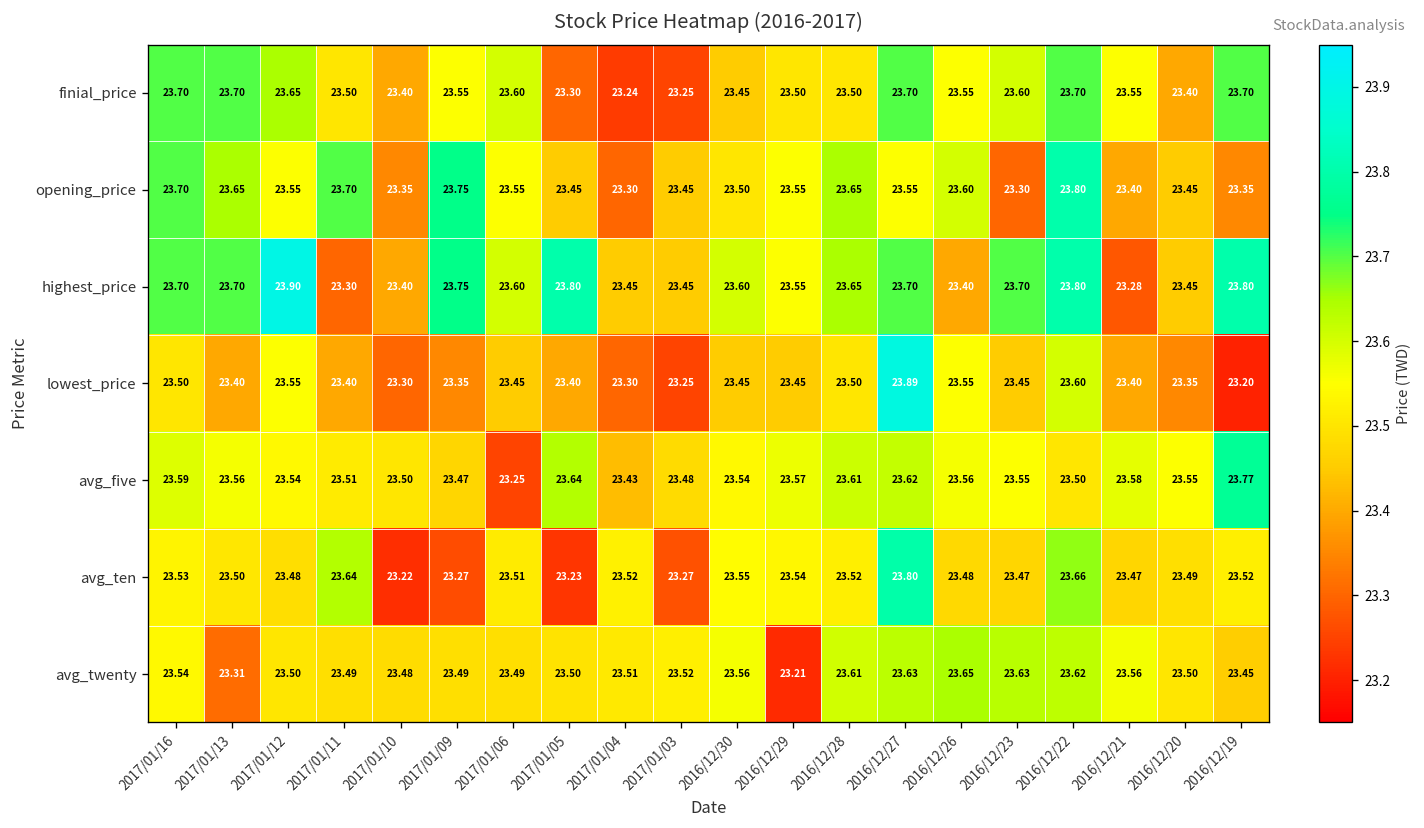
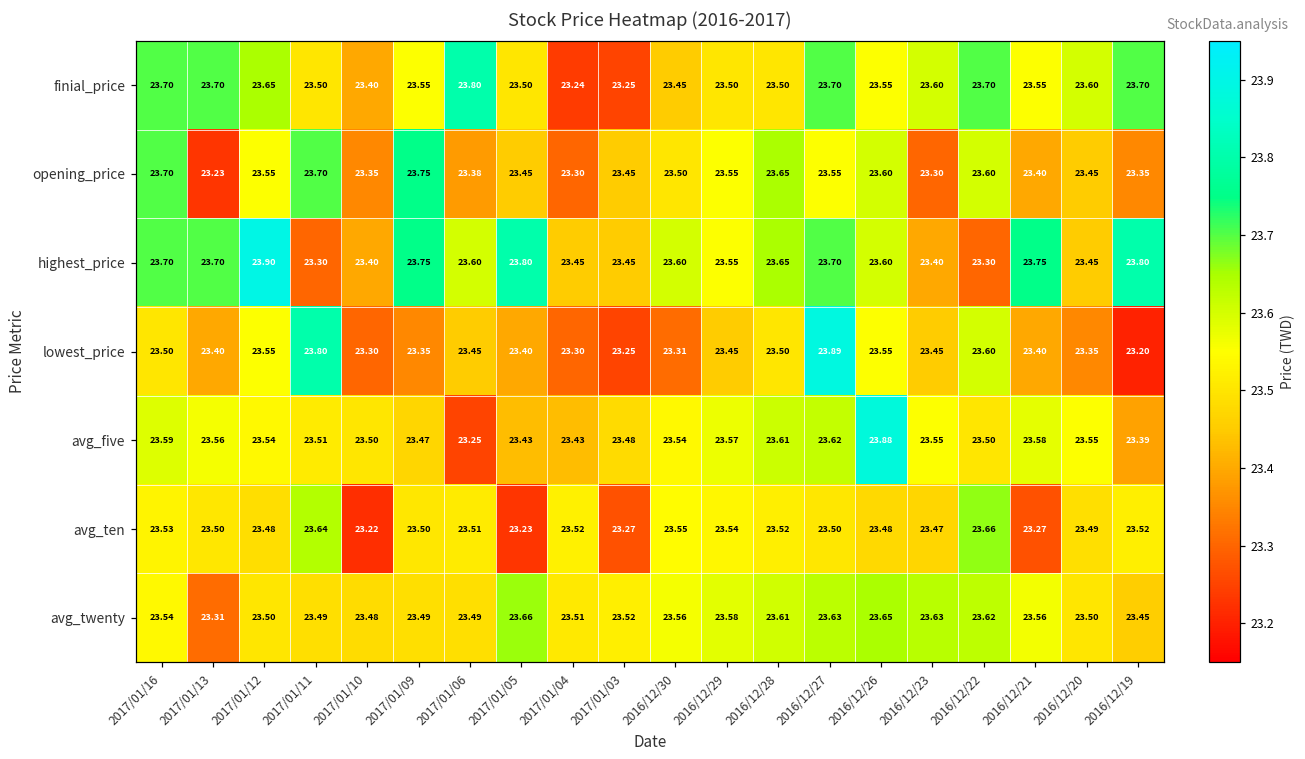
finial_price, 2017/01/06: 23.60 -> 23.80
finial_price, 2017/01/05: 23.30 -> 23.50
finial_price, 2016/12/20: 23.40 -> 23.60
opening_price, 2017/01/13: 23.65 -> 23.23
opening_price, 2017/01/06: 23.55 -> 23.38
opening_price, 2016/12/22: 23.80 -> 23.60
highest_price, 2016/12/26: 23.40 -> 23.60
highest_price, 2016/12/23: 23.70 -> 23.40
highest_price, 2016/12/22: 23.80 -> 23.30
highest_price, 2016/12/21: 23.28 -> 23.75
lowest_price, 2017/01/11: 23.40 -> 23.80
lowest_price, 2016/12/30: 23.45 -> 23.31
avg_five, 2017/01/05: 23.64 -> 23.43
avg_five, 2016/12/26: 23.56 -> 23.88
avg_five, 2016/12/19: 23.77 -> 23.39
avg_ten, 2017/01/09: 23.27 -> 23.50
avg_ten, 2016/12/27: 23.80 -> 23.50
avg_ten, 2016/12/21: 23.47 -> 23.27
avg_twenty, 2017/01/05: 23.50 -> 23.66
avg_twenty, 2016/12/29: 23.21 -> 23.58
